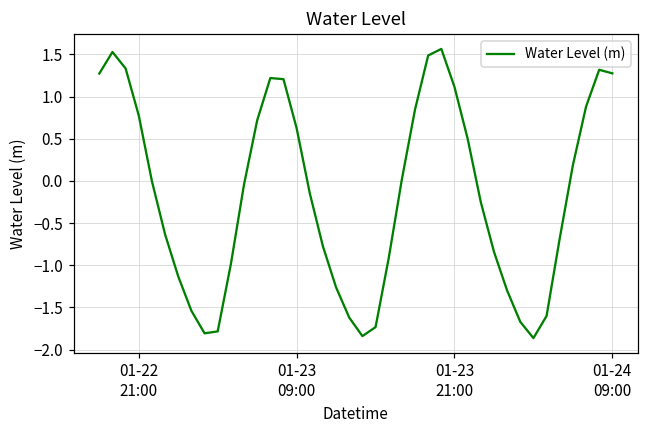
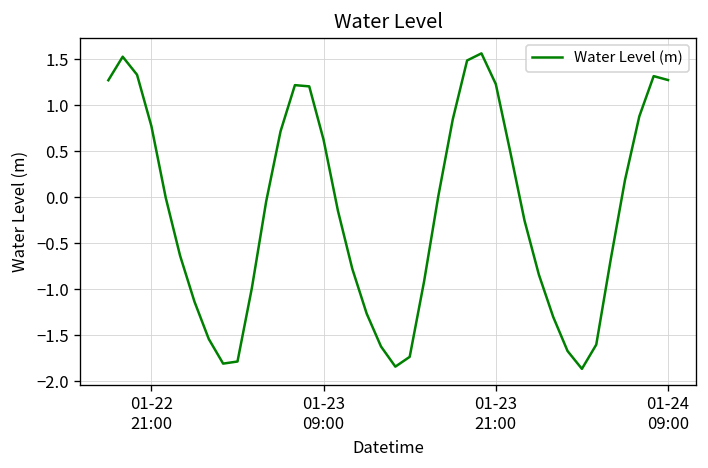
01-23 21:00: 1.1 -> 1.2
